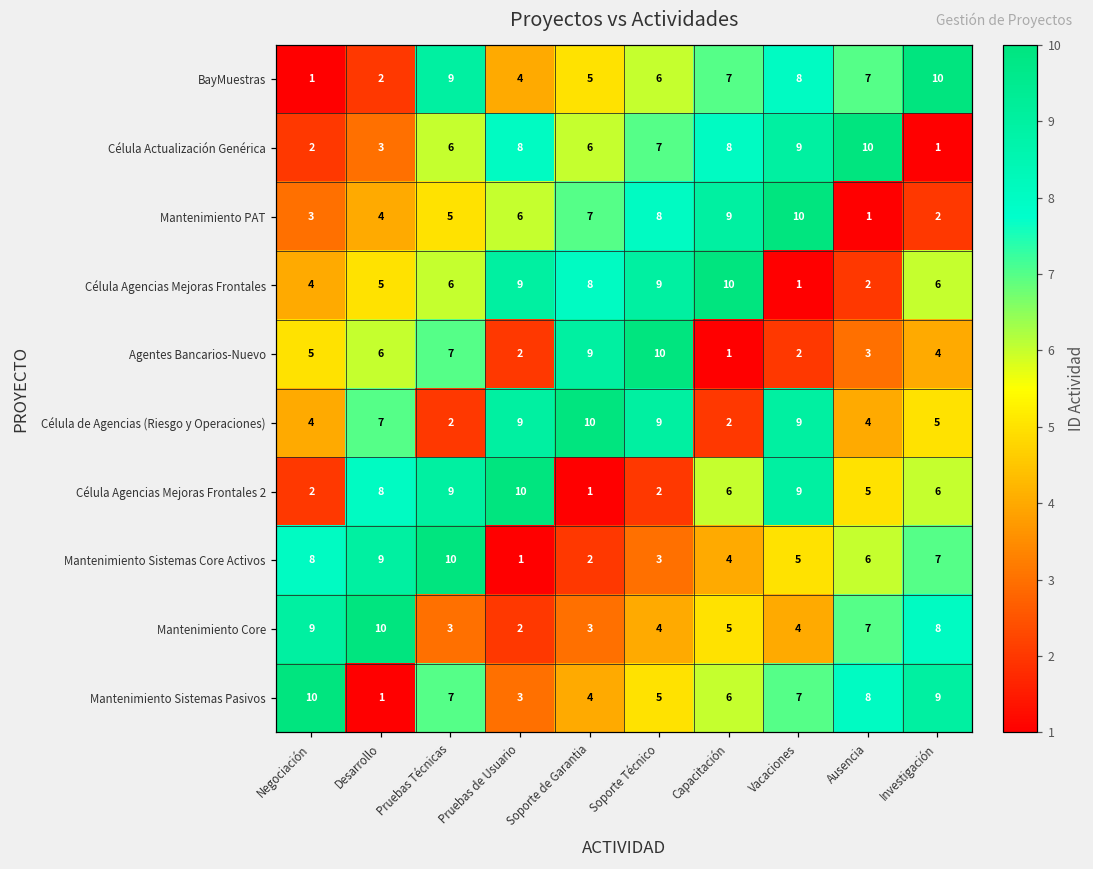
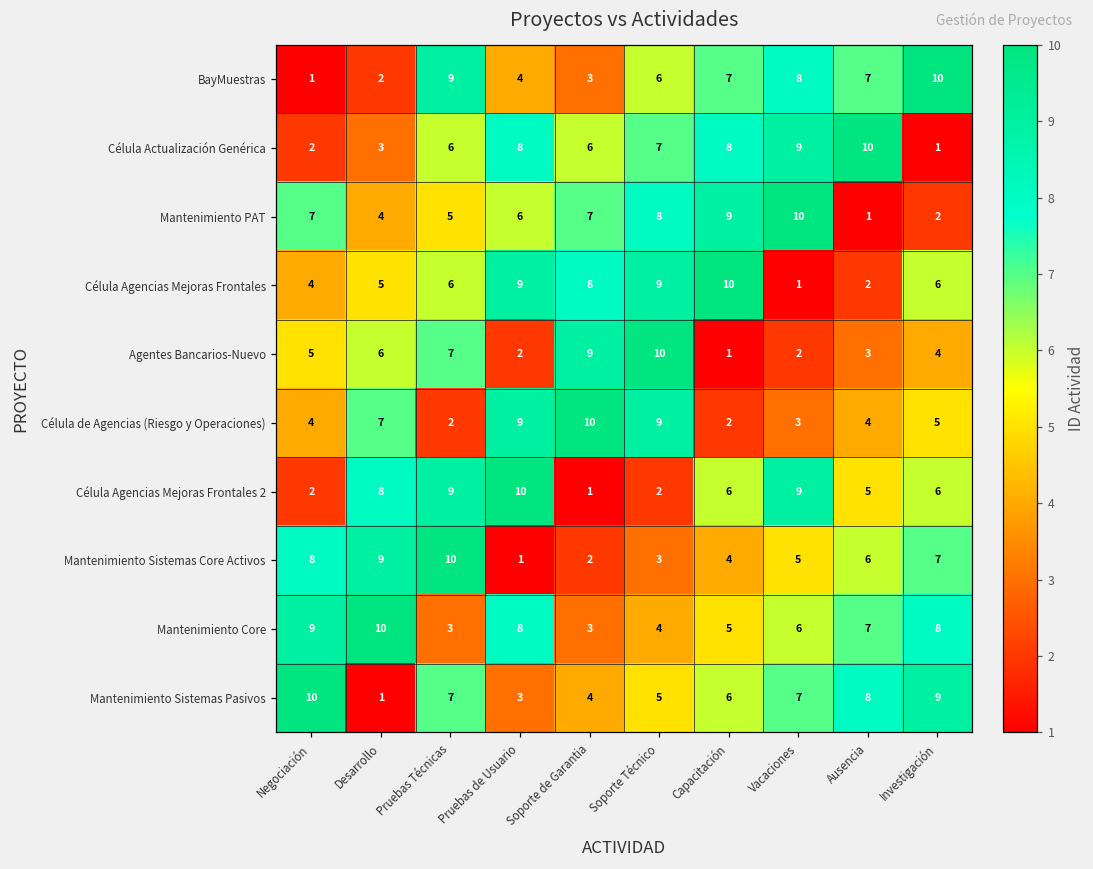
BayMuestras, Soporte de Garantia: 5 -> 3
Mantenimiento PAT, Negociación: 3 -> 7
Célula de Agencias (Riesgo y Operaciones), Vacaciones: 9 -> 3
Mantenimiento Core, Pruebas de Usuario: 2 -> 8
Mantenimiento Core, Vacaciones: 4 -> 6
